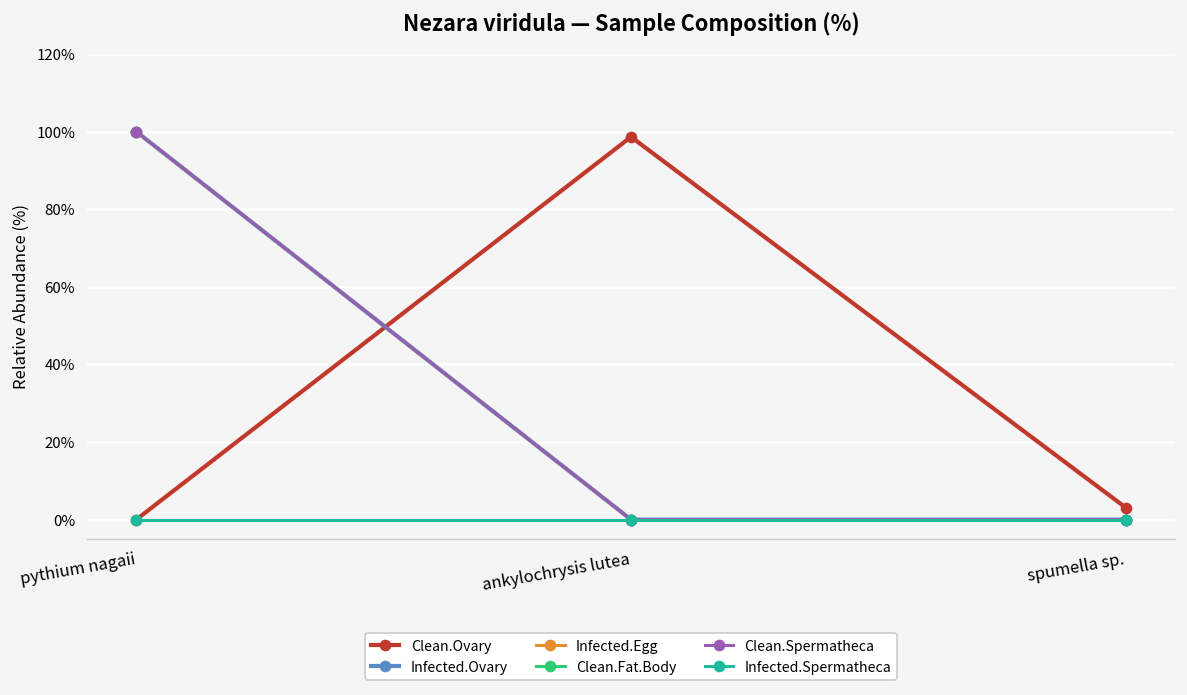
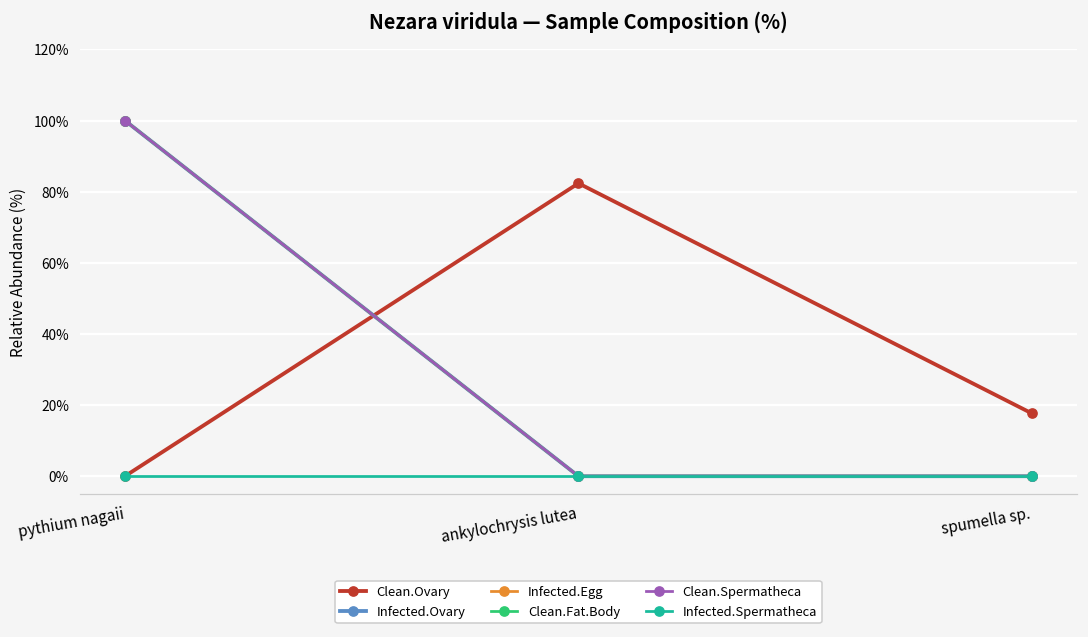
Clean.Ovary, ankylochrysis lutea: 99% -> 82%
Clean.Ovary, spumella sp.: 3% -> 18%
